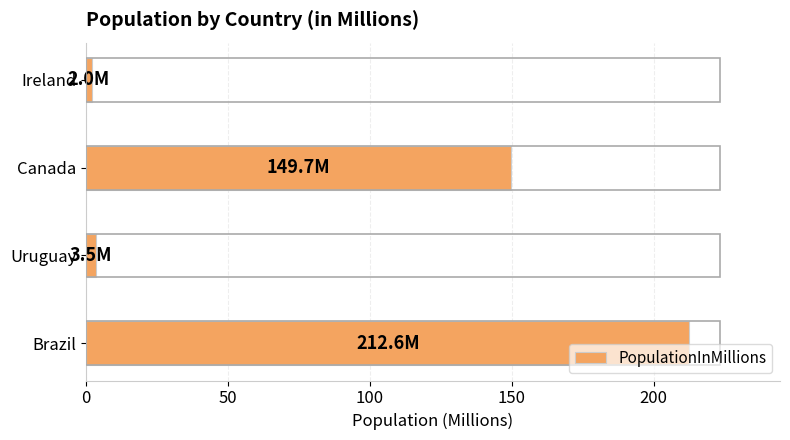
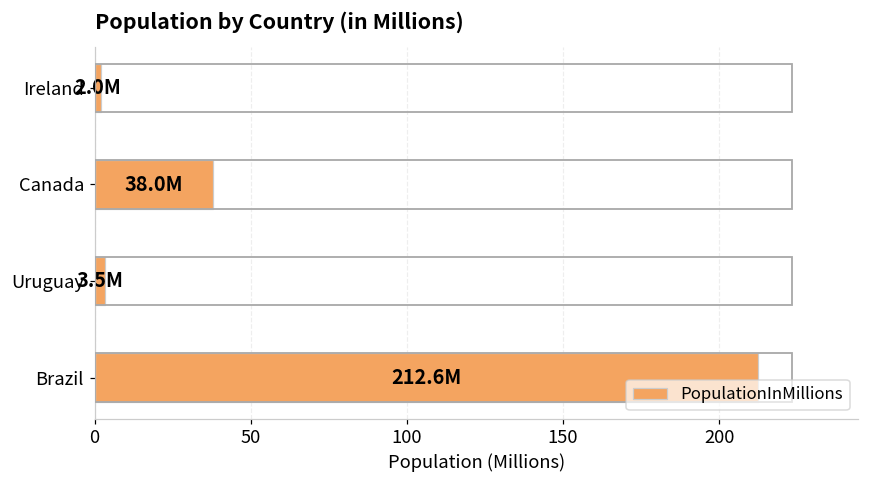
Canada: 149.7M -> 38.0M
